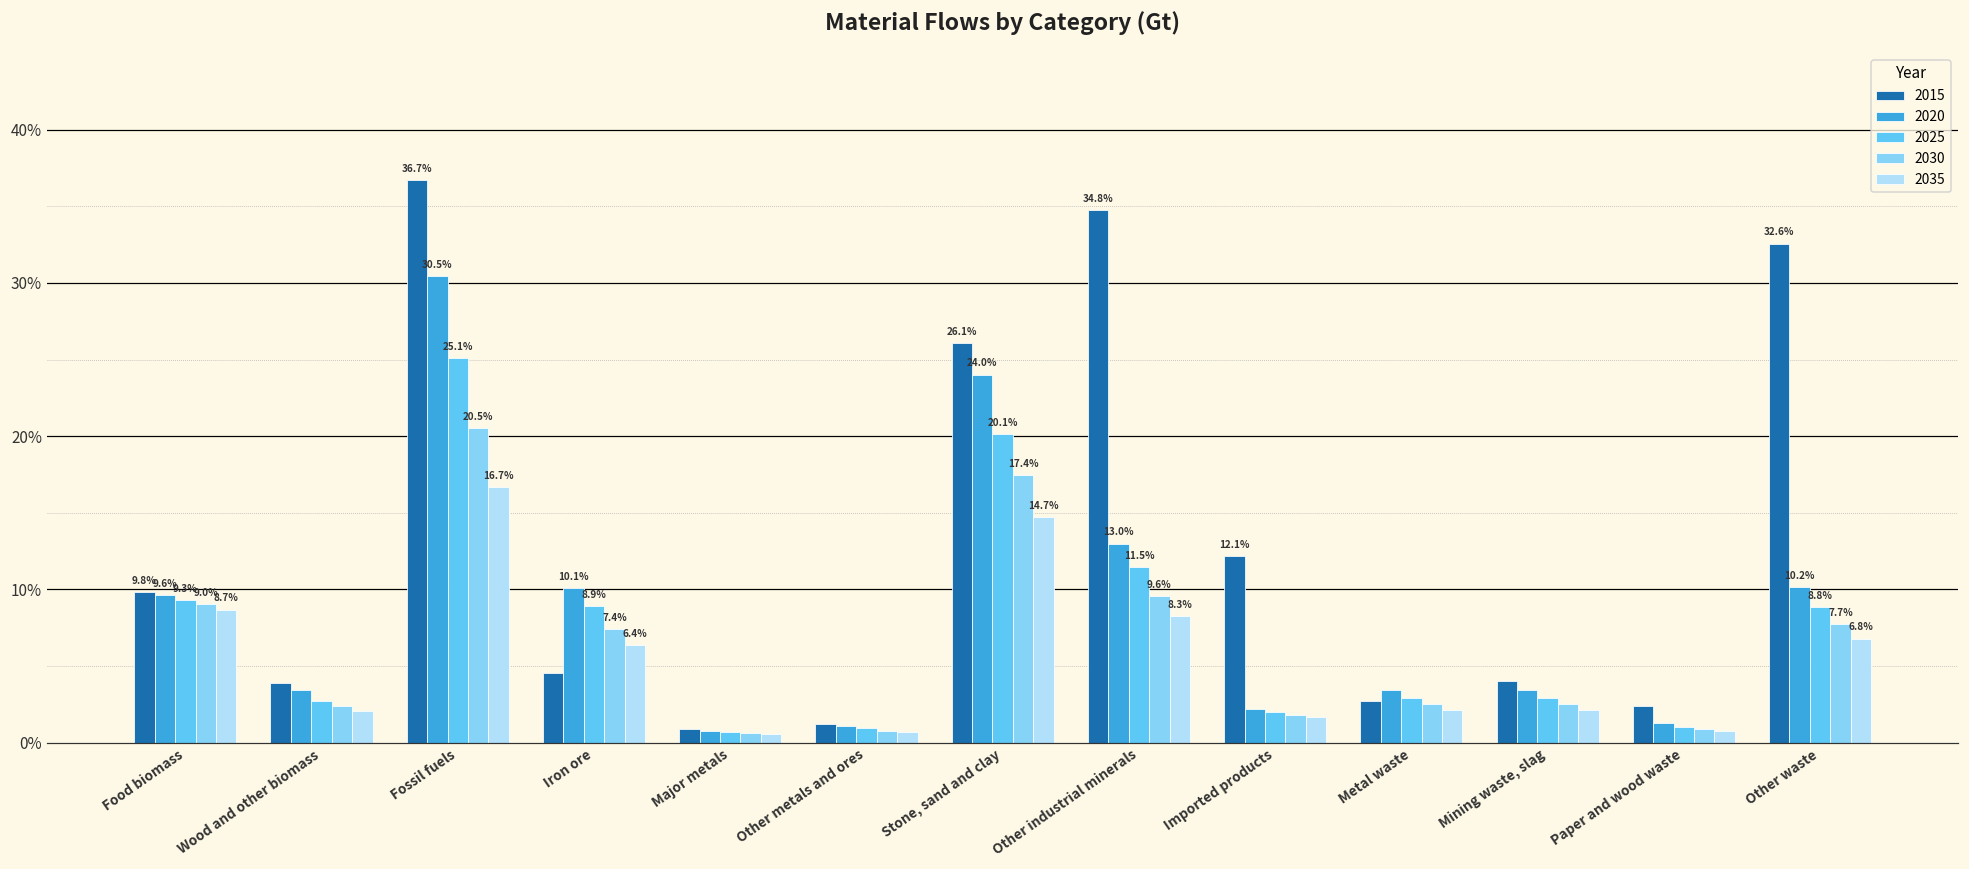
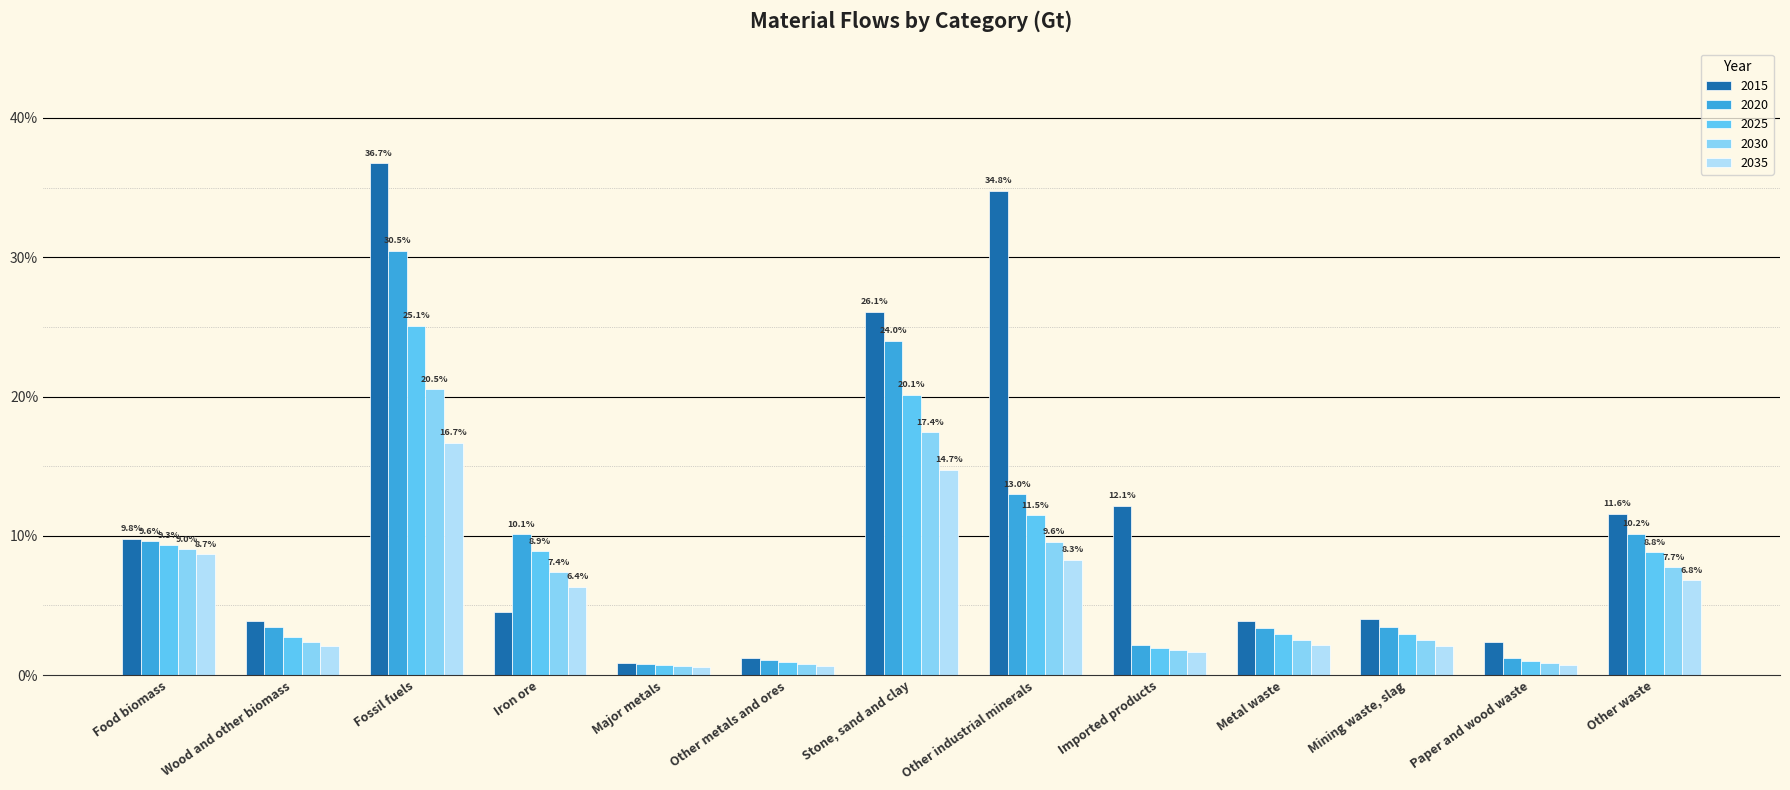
2015, Metal waste: 2.7% -> 3.9%
2015, Other waste: 32.6% -> 11.6%
